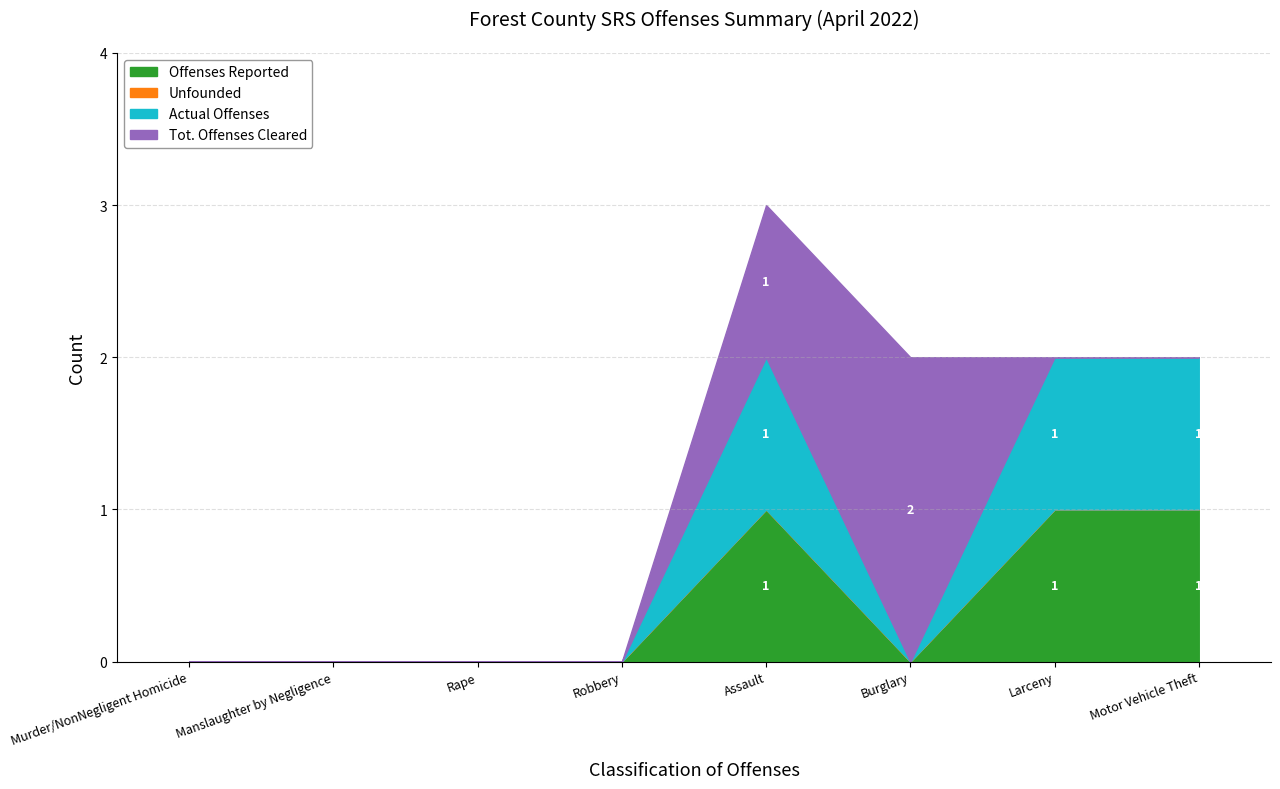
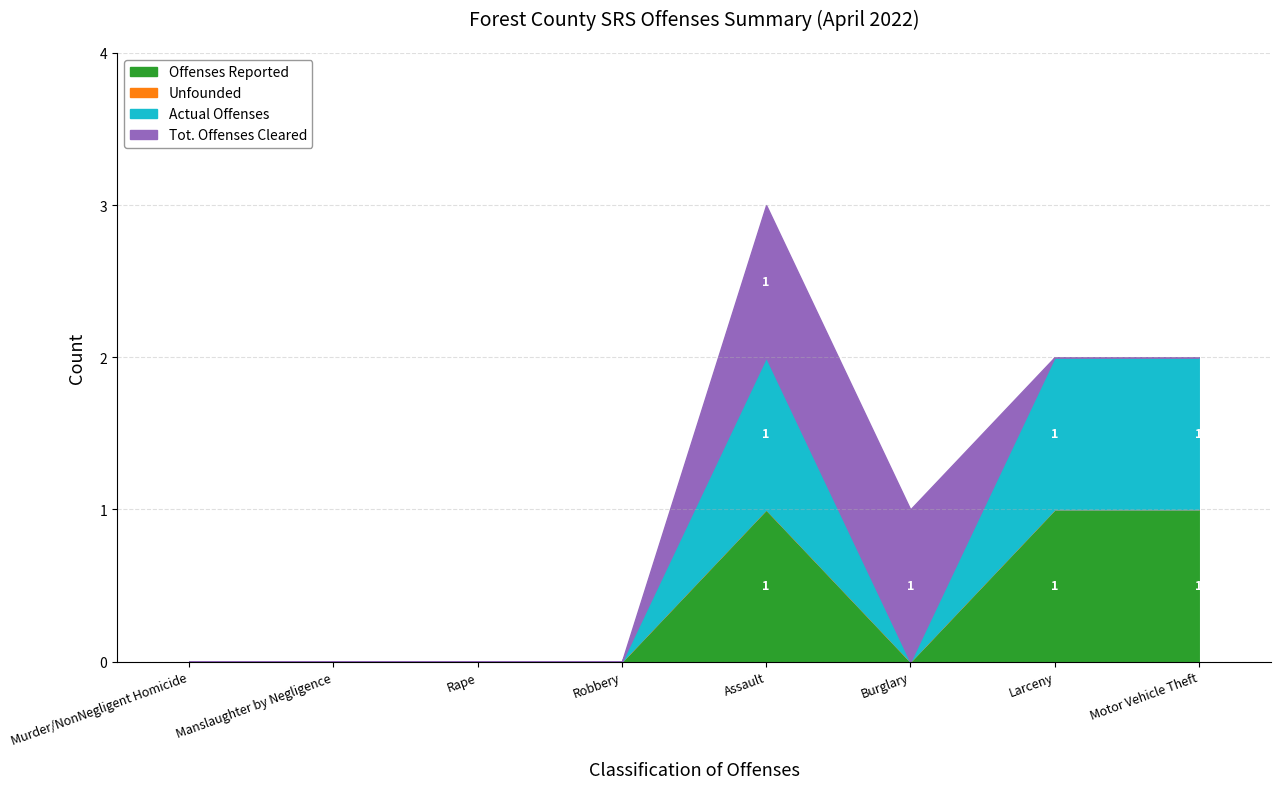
Tot. Offenses Cleared, Burglary: 2 -> 1
